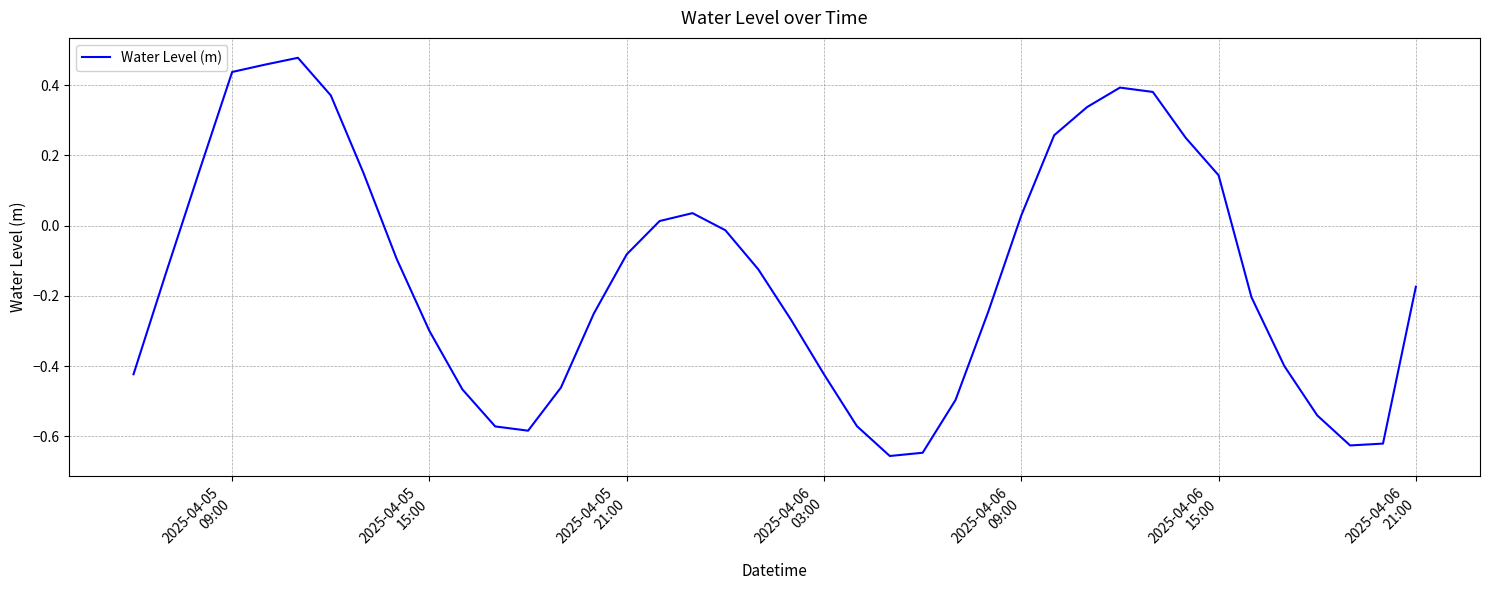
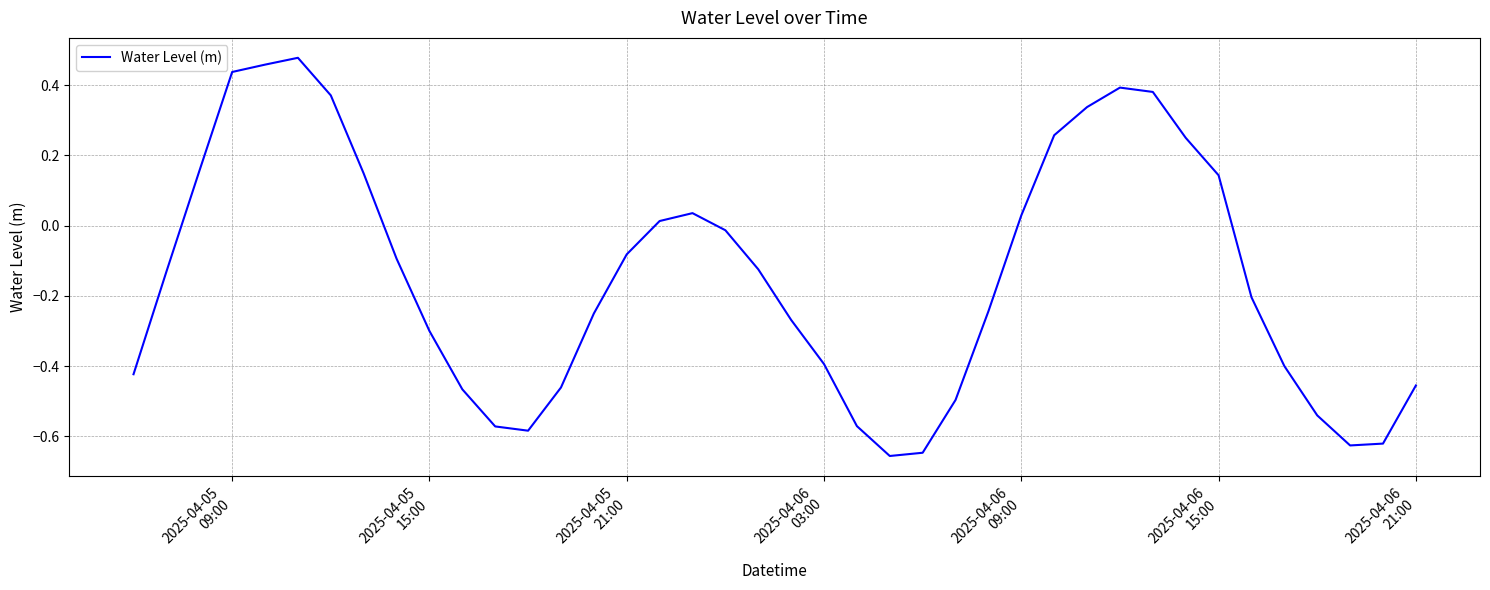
2025-04-06 03:00: -0.42 -> -0.39
2025-04-06 21:00: -0.17 -> -0.45
